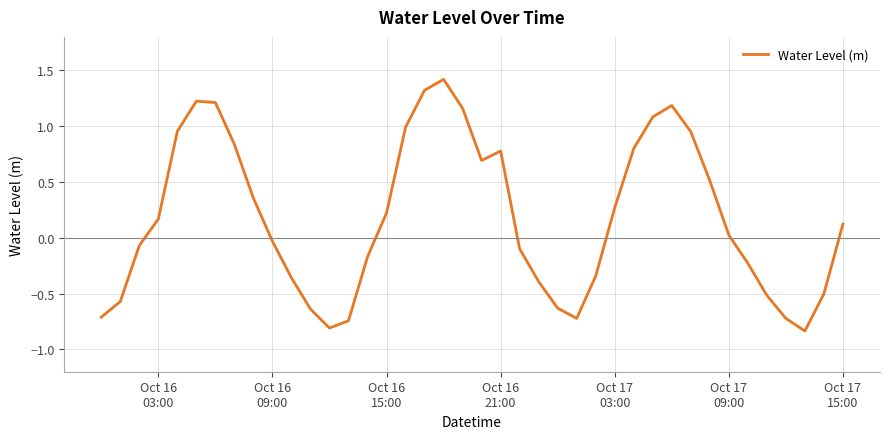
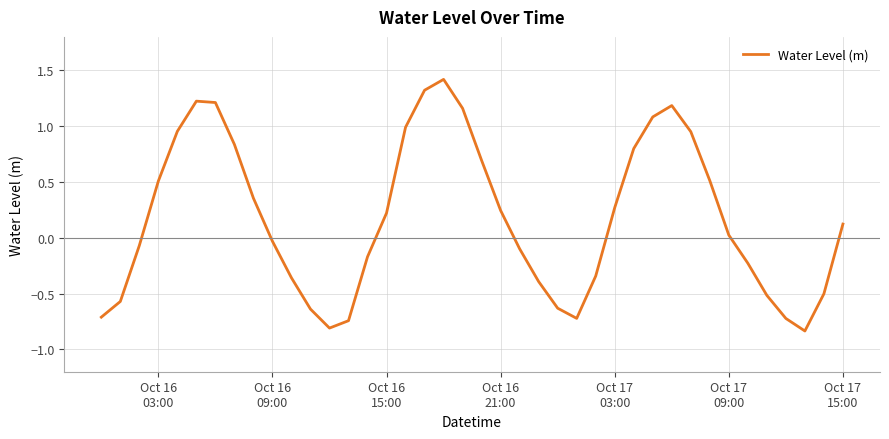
Oct 16 03:00: 0.17 -> 0.51
Oct 16 21:00: 0.78 -> 0.24
